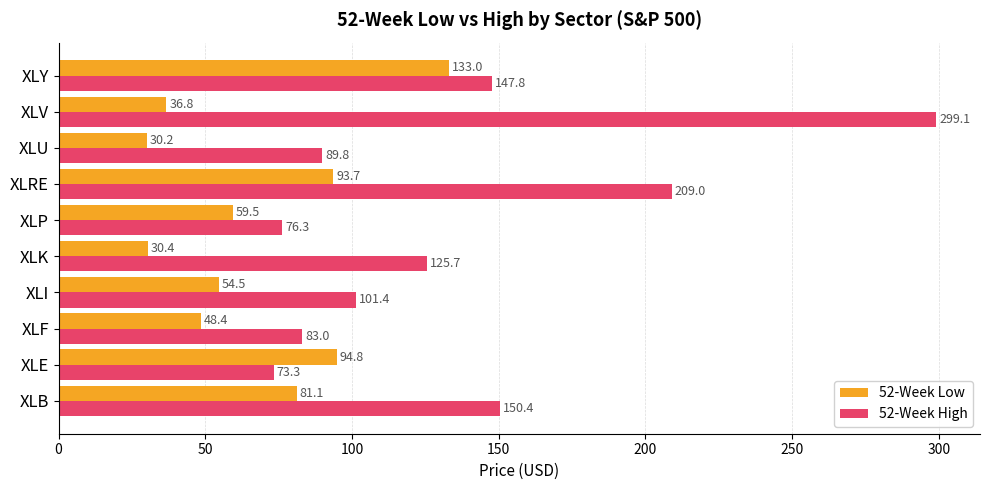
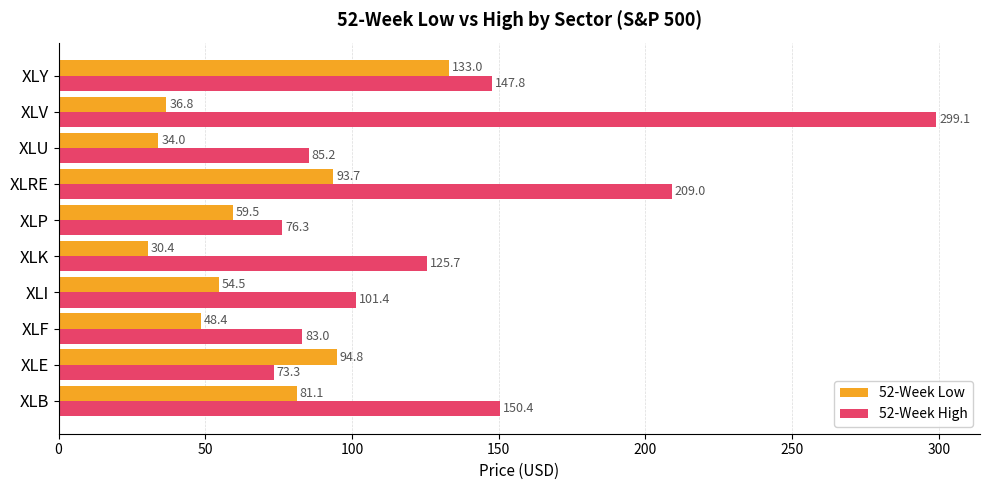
52-Week Low, XLU: 30.2 -> 34.0
52-Week High, XLU: 89.8 -> 85.2
